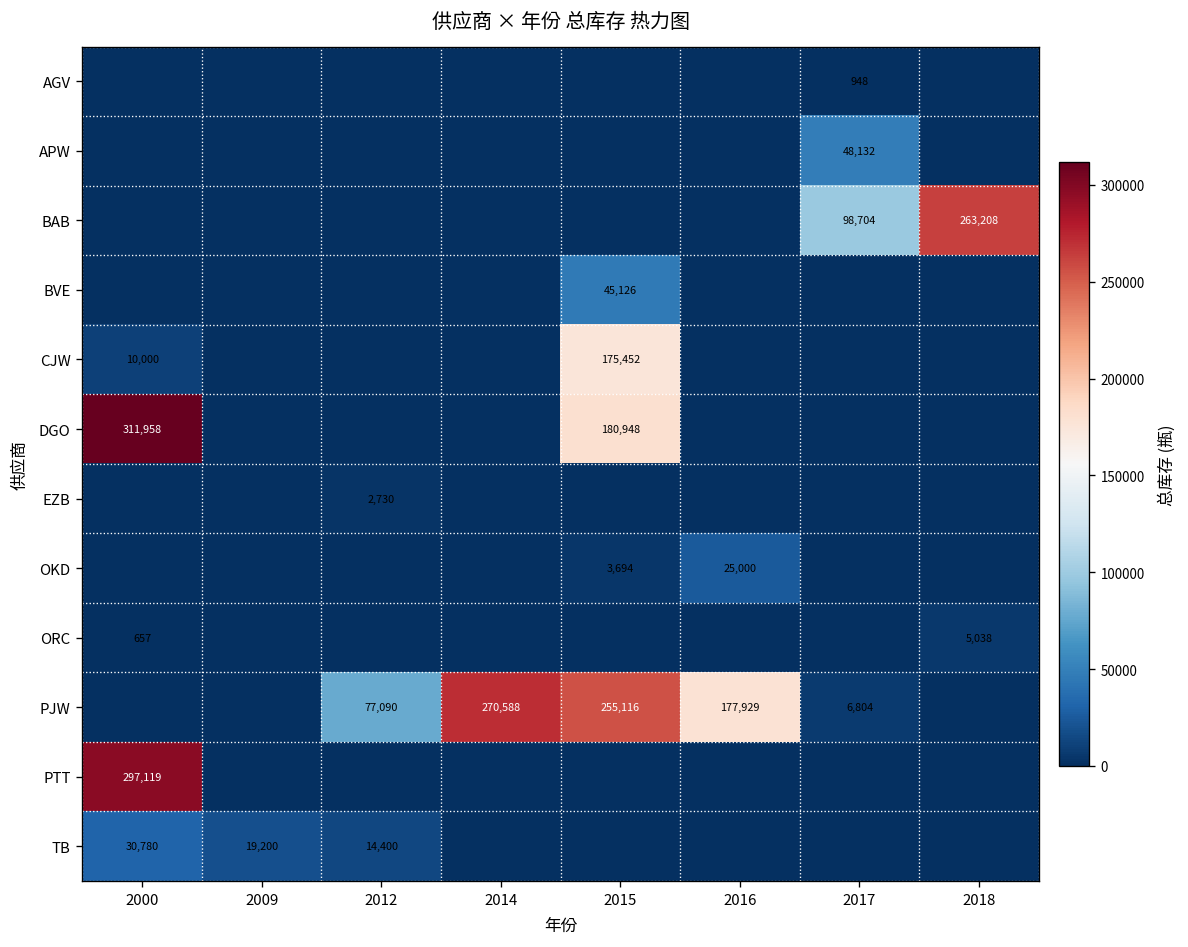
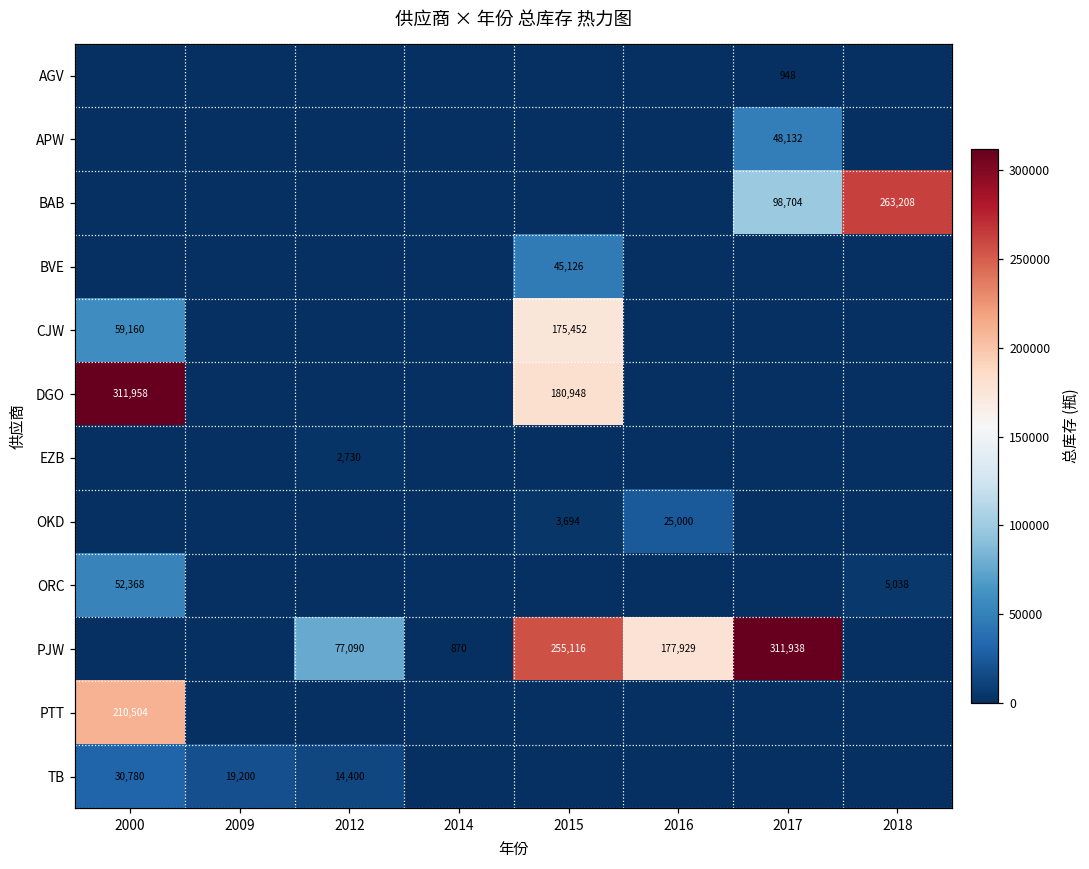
CJW, 2000: 10,000 -> 59,160
ORC, 2000: 657 -> 52,368
PJW, 2014: 270,588 -> 870
PJW, 2017: 6,804 -> 311,938
PTT, 2000: 297,119 -> 210,504
